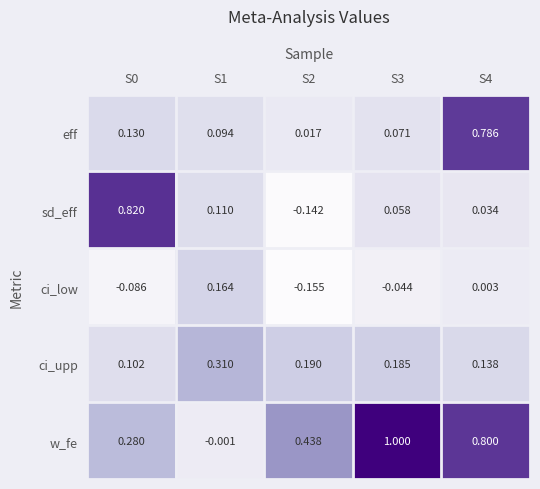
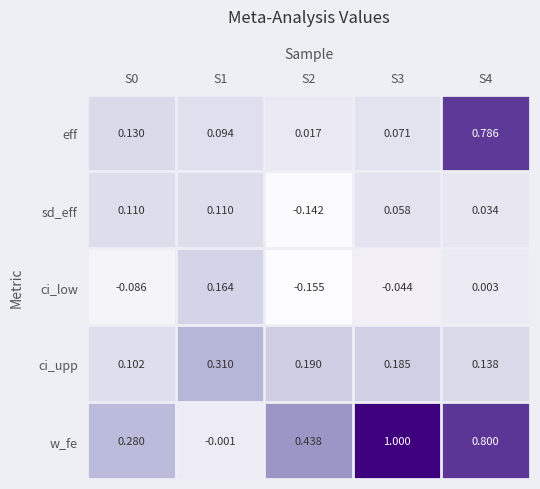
sd_eff, S0: 0.820 -> 0.110
